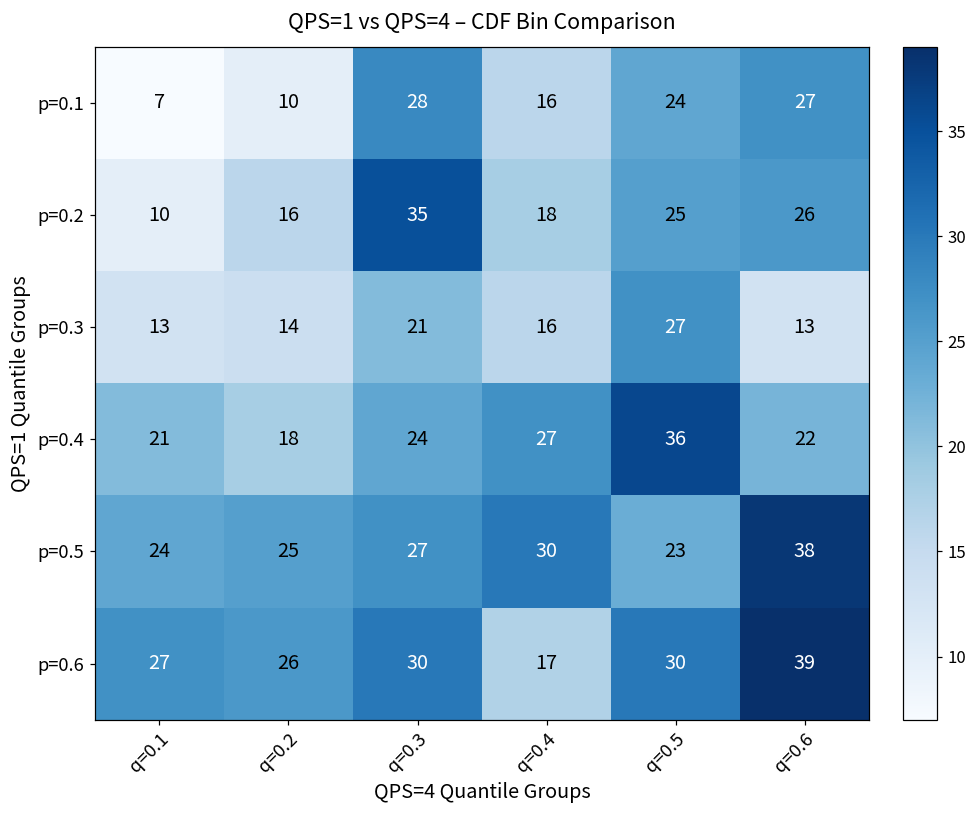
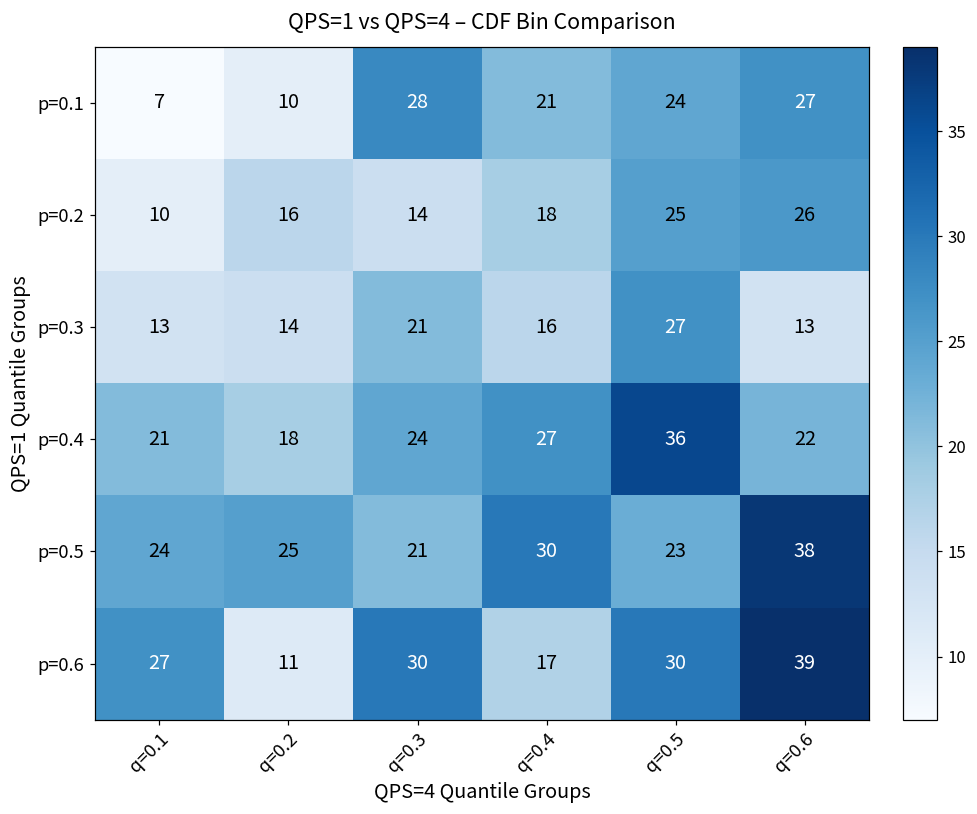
p=0.1, q=0.4: 16 -> 21
p=0.2, q=0.3: 35 -> 14
p=0.5, q=0.3: 27 -> 21
p=0.6, q=0.2: 26 -> 11
